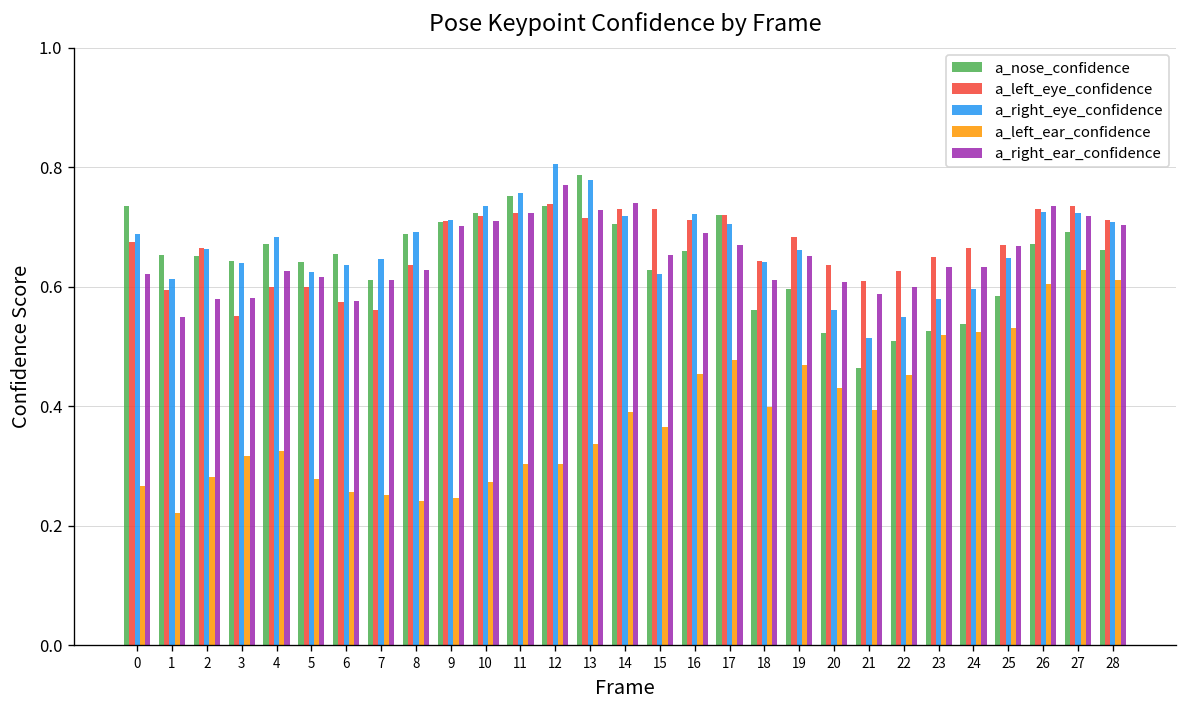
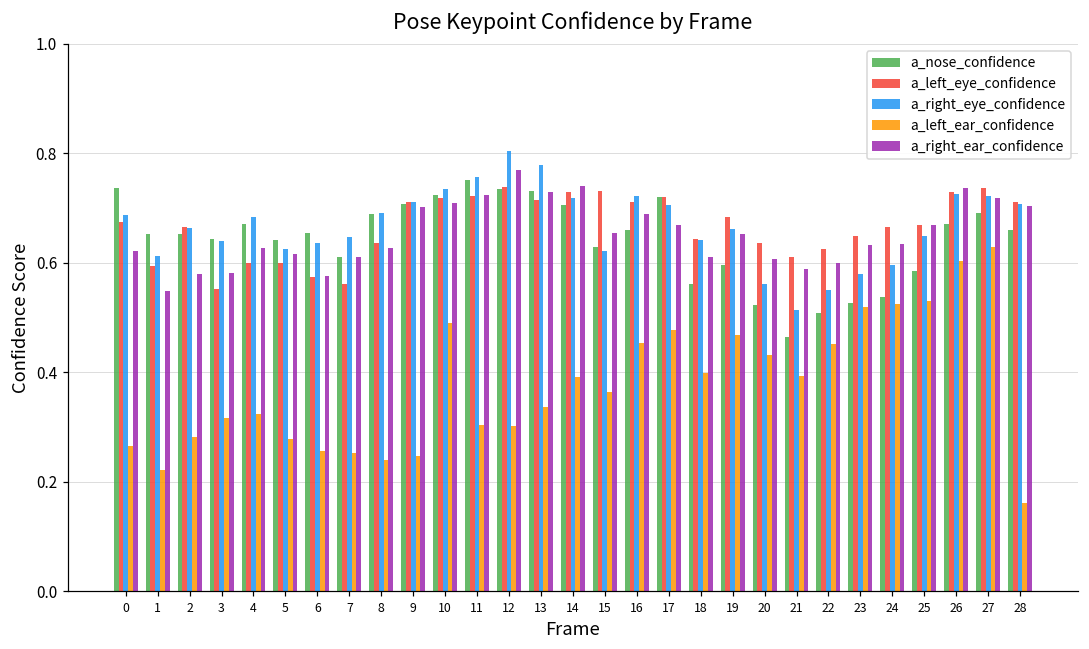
a_left_ear_confidence, 10: 0.27 -> 0.49
a_nose_confidence, 13: 0.79 -> 0.73
a_left_ear_confidence, 28: 0.61 -> 0.16
